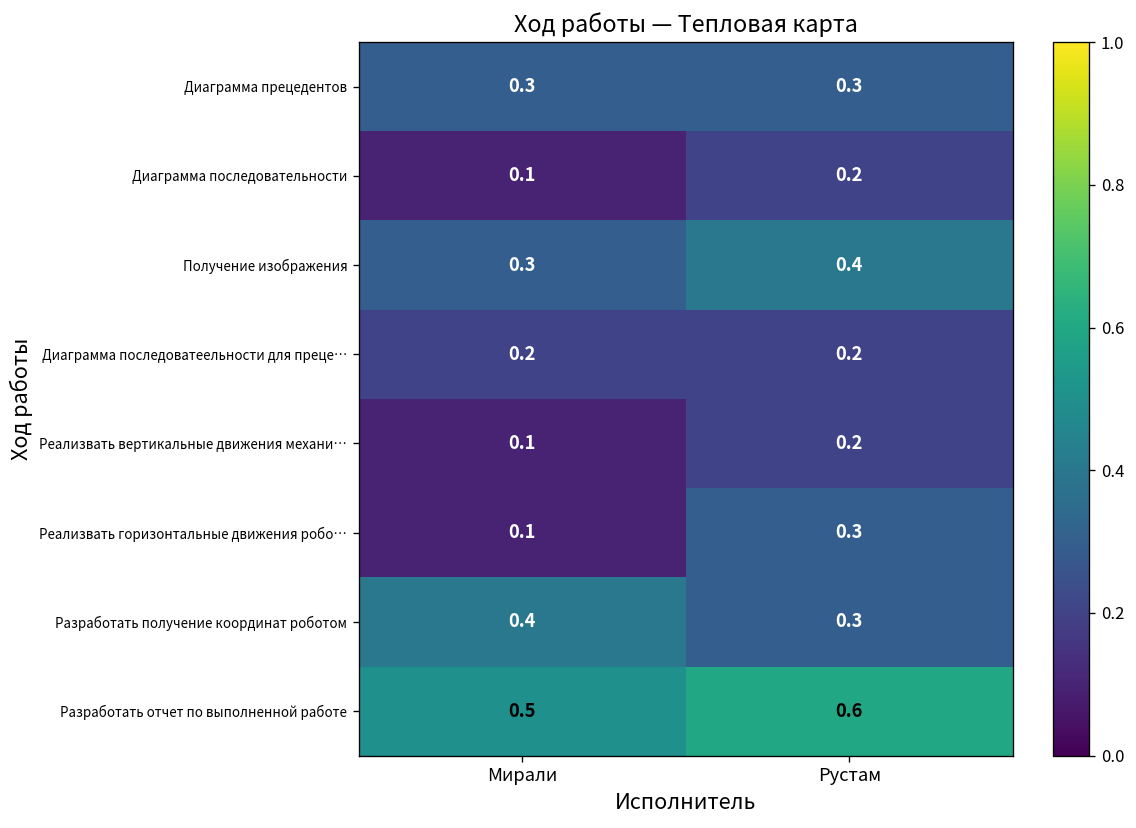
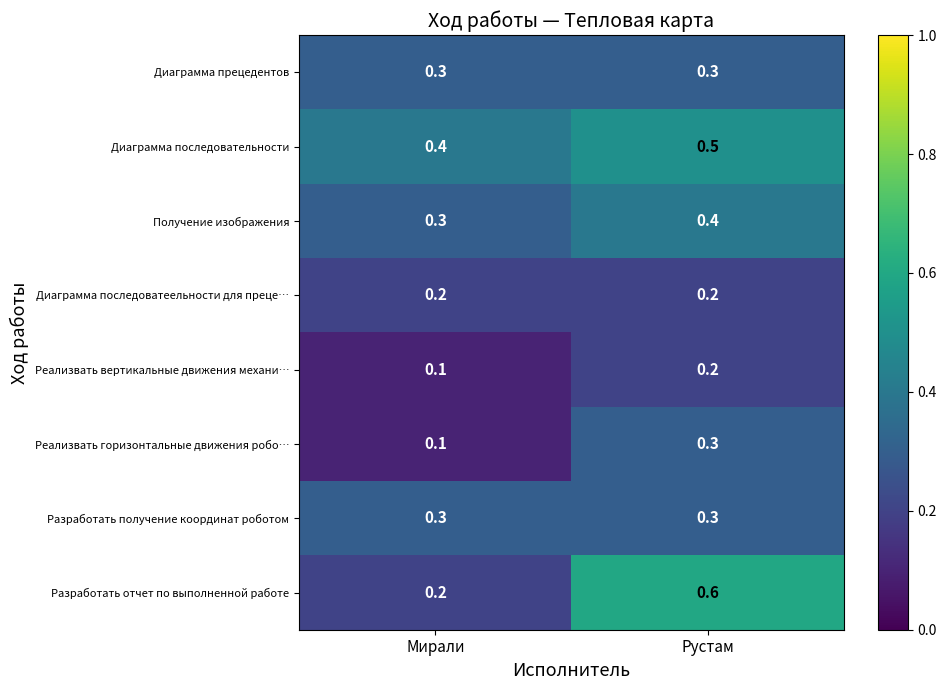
Диаграмма последовательности, Мирали: 0.1 -> 0.4
Диаграмма последовательности, Рустам: 0.2 -> 0.5
Разработать получение координат роботом, Мирали: 0.4 -> 0.3
Разработать отчет по выполненной работе, Мирали: 0.5 -> 0.2
